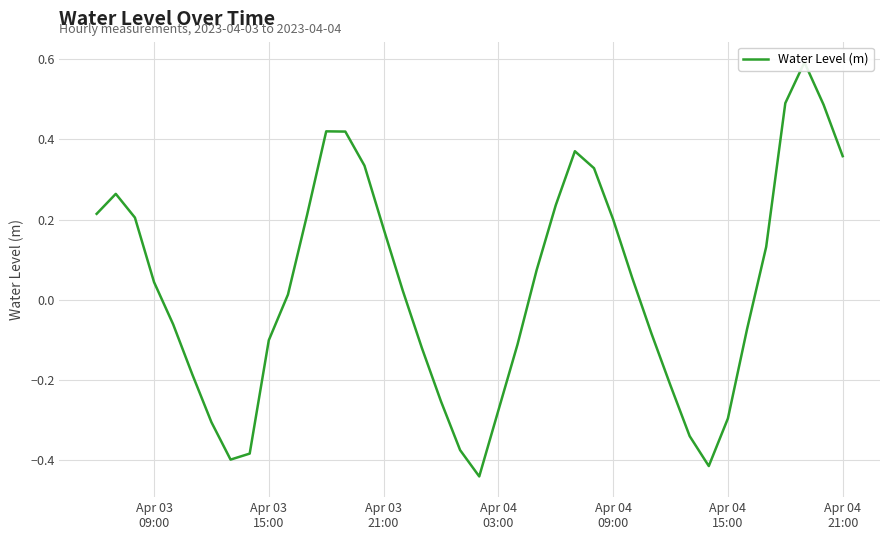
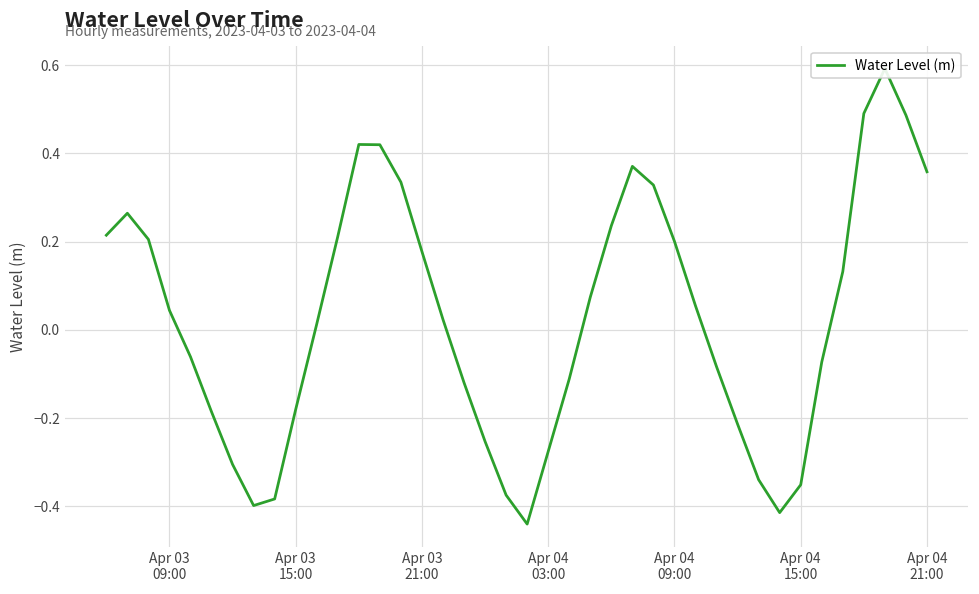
Apr 03 15:00: -0.10 -> -0.18
Apr 04 15:00: -0.30 -> -0.35
